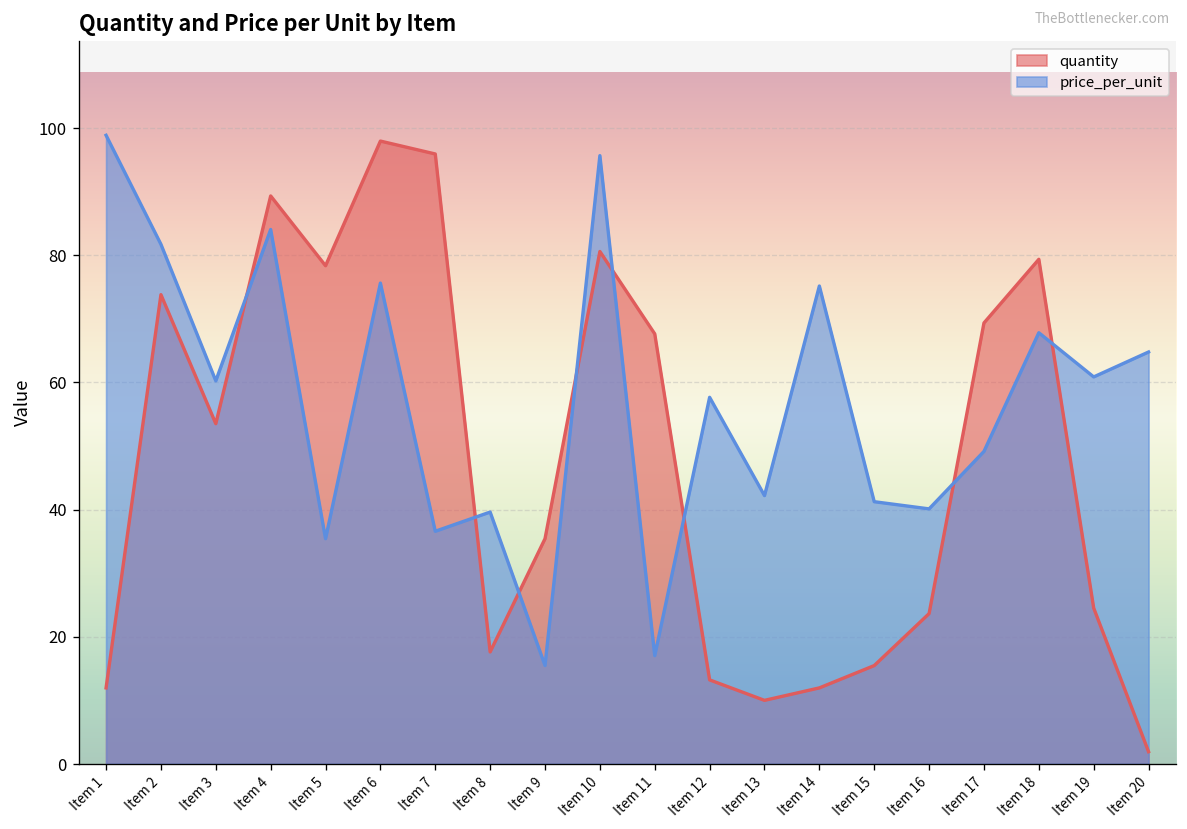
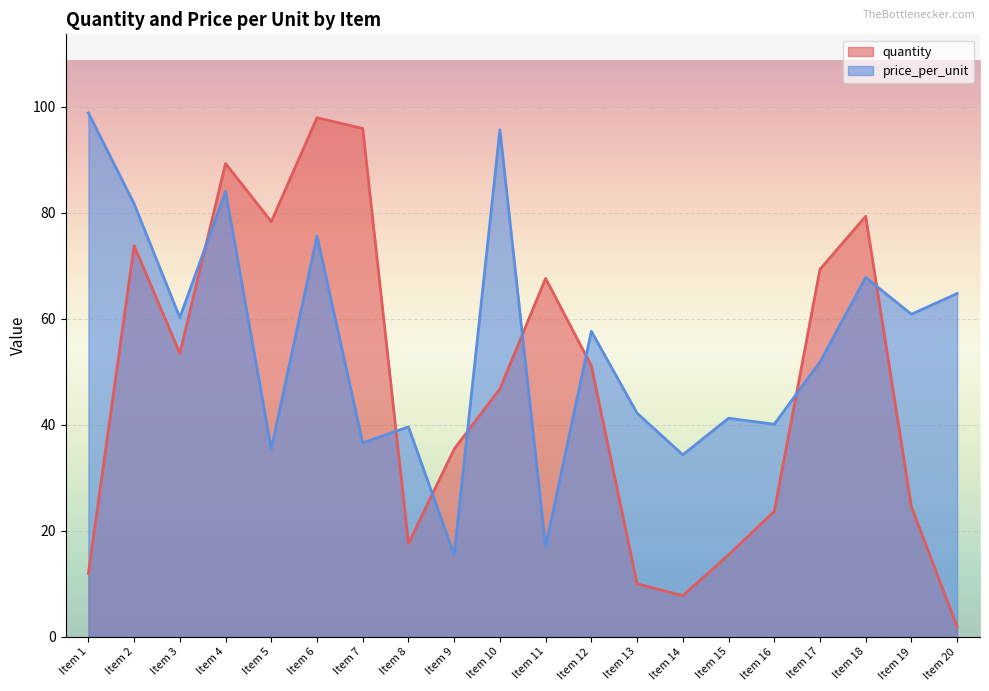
quantity, Item 10: 81 -> 47
quantity, Item 12: 13 -> 51
quantity, Item 14: 12 -> 8
price_per_unit, Item 14: 75 -> 34
price_per_unit, Item 17: 49 -> 52
